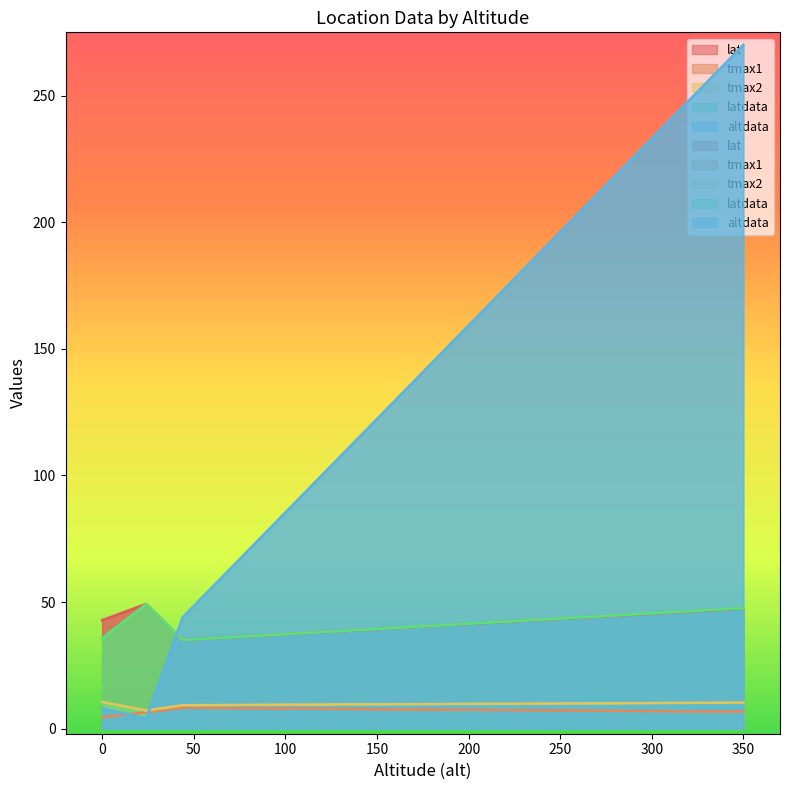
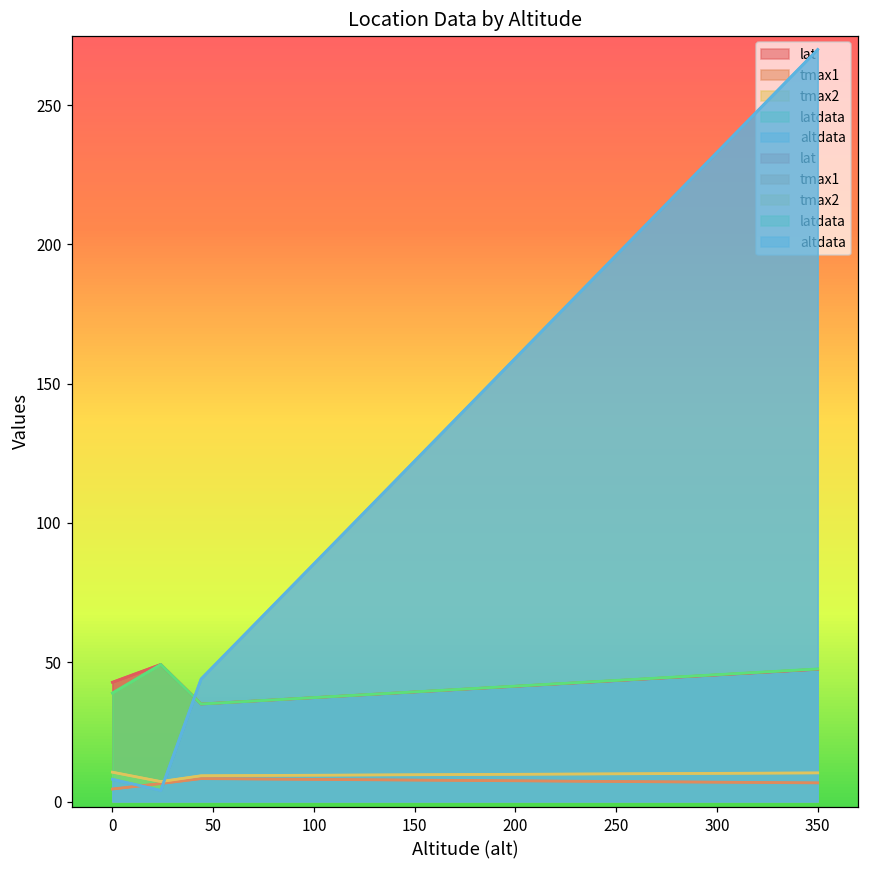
latdata, 0: 36 -> 39
